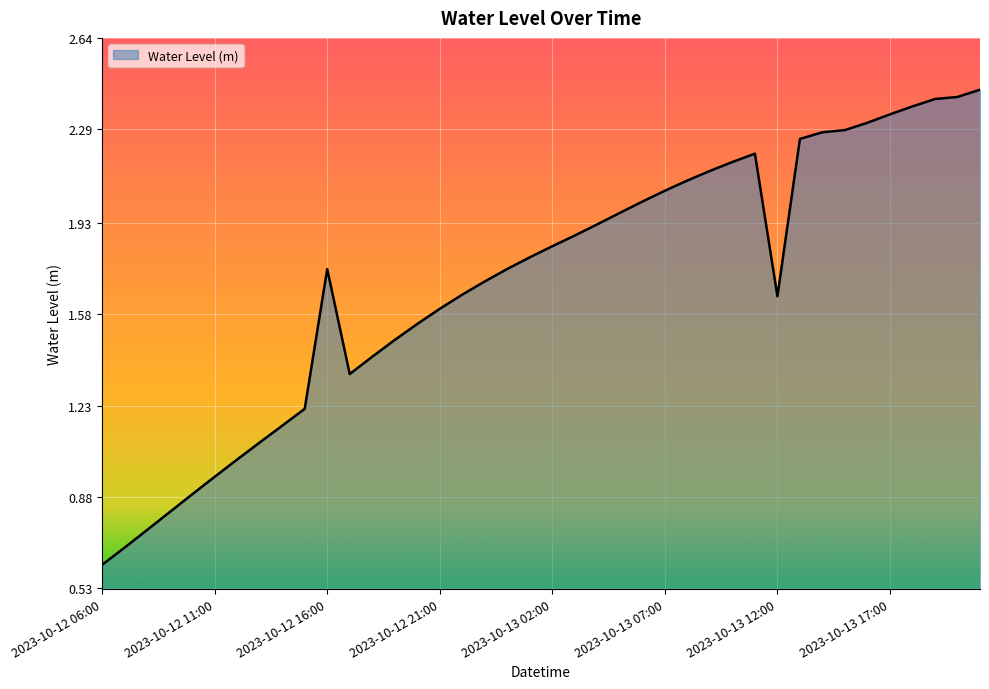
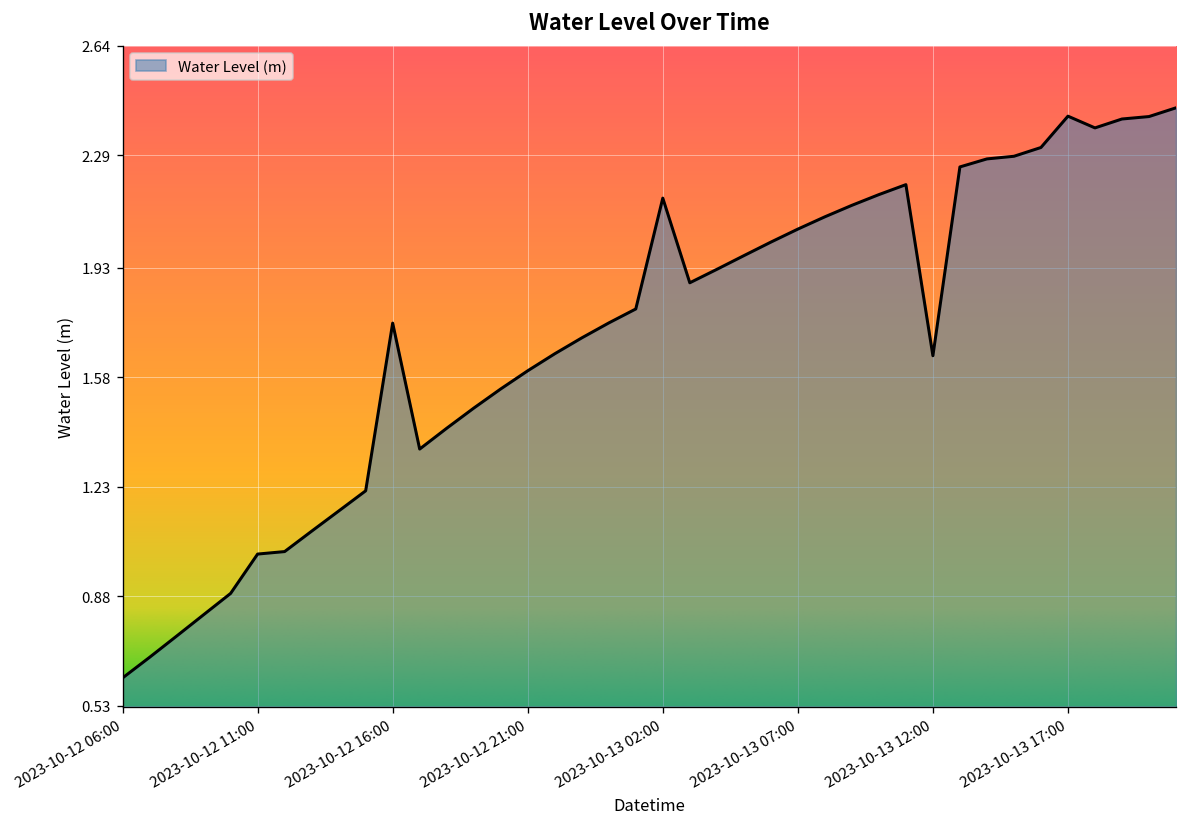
2023-10-12 11:00: 0.96 -> 1.02
2023-10-13 02:00: 1.84 -> 2.15
2023-10-13 17:00: 2.35 -> 2.41
